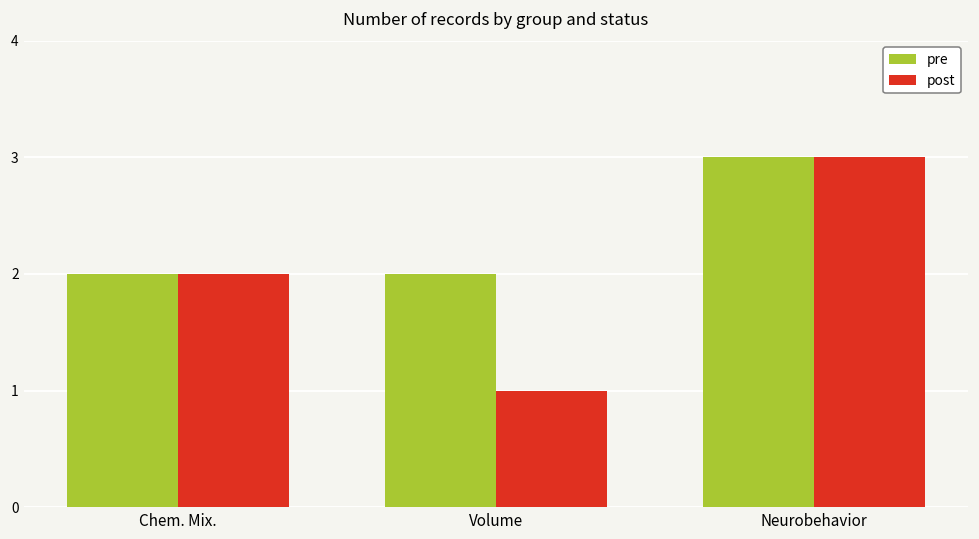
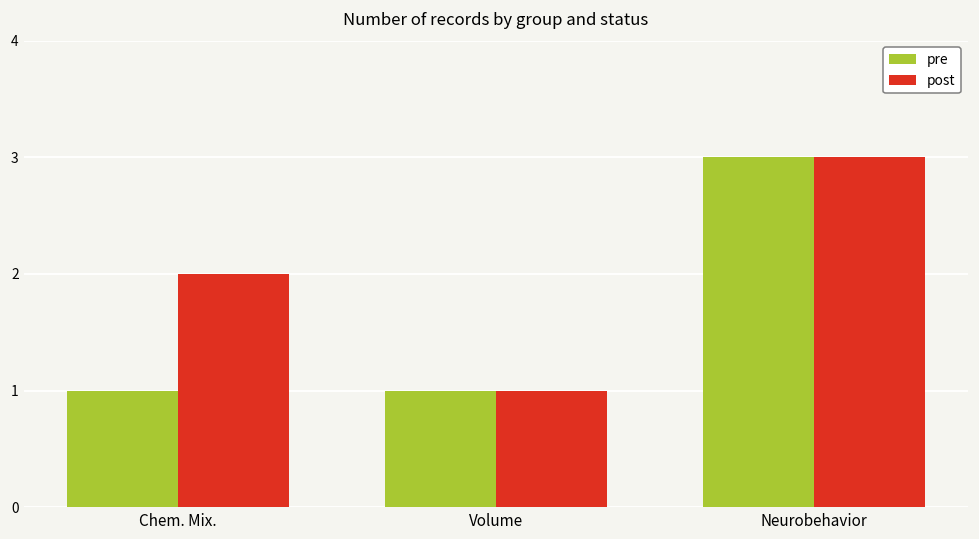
pre, Chem. Mix.: 2 -> 1
pre, Volume: 2 -> 1
